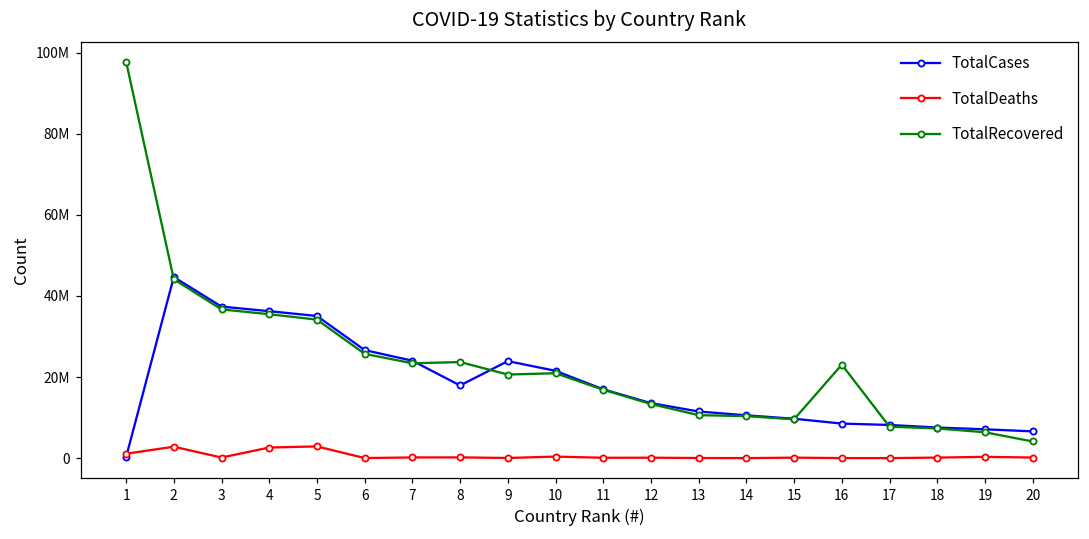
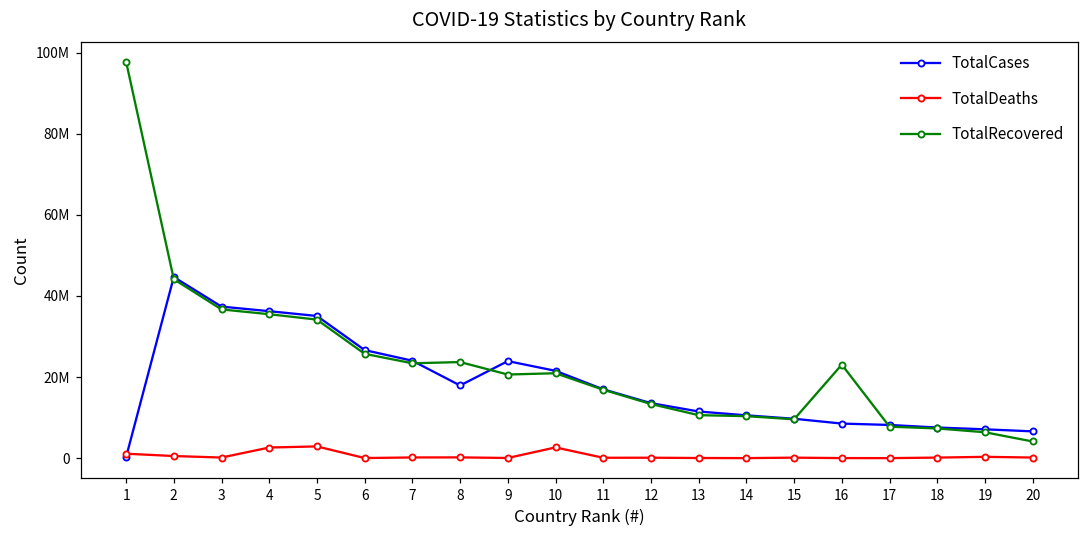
TotalDeaths, 2: 3000000 -> 1000000
TotalDeaths, 10: 0 -> 3000000
